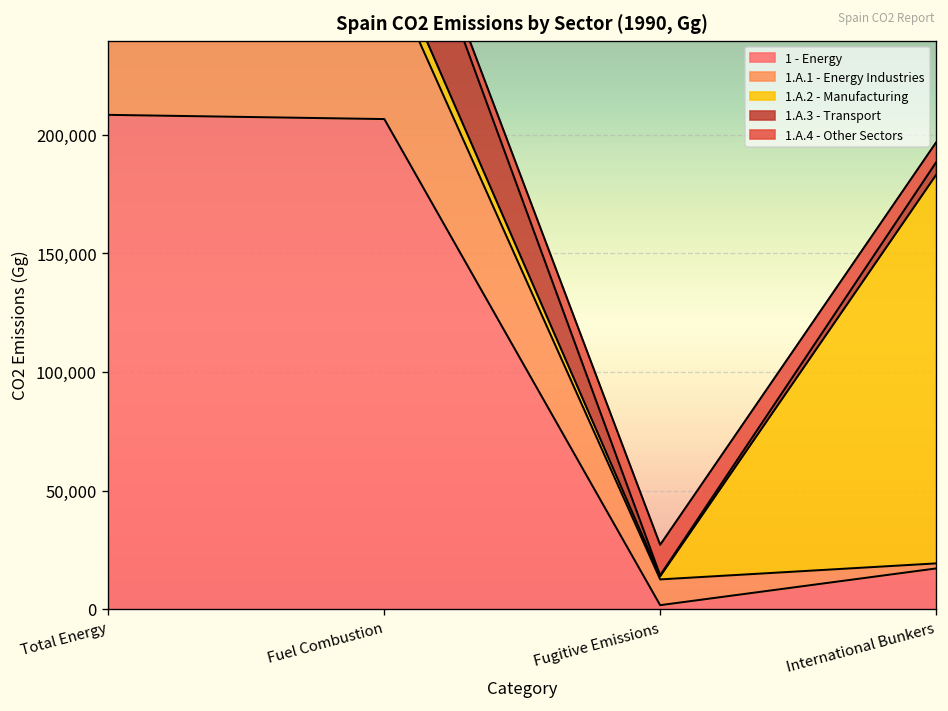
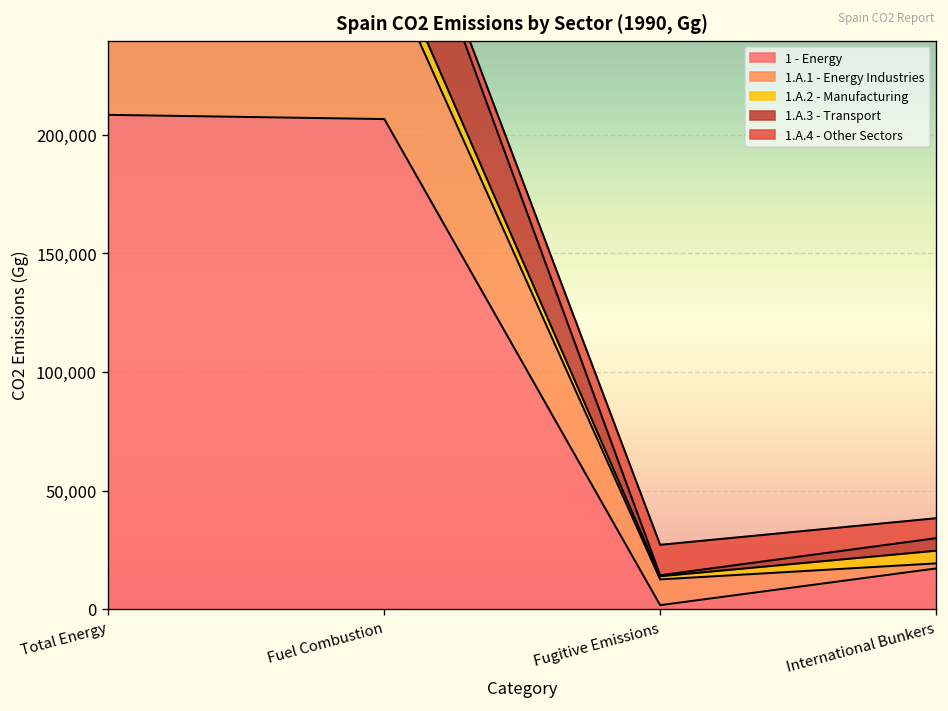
1.A.2 - Manufacturing, International Bunkers: 164,000 -> 5,000
